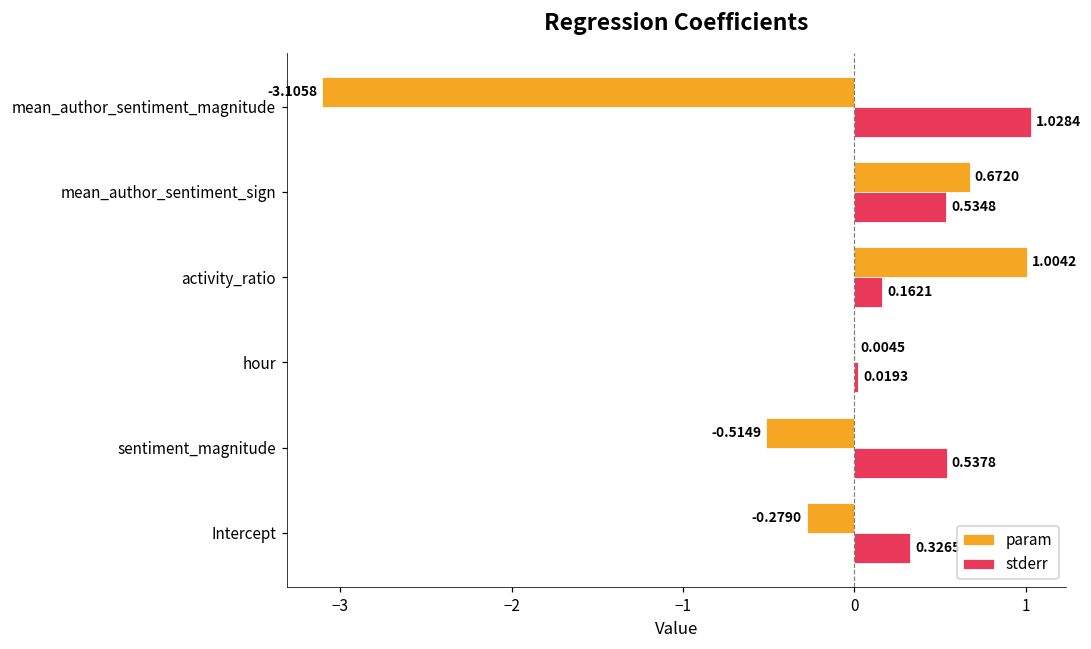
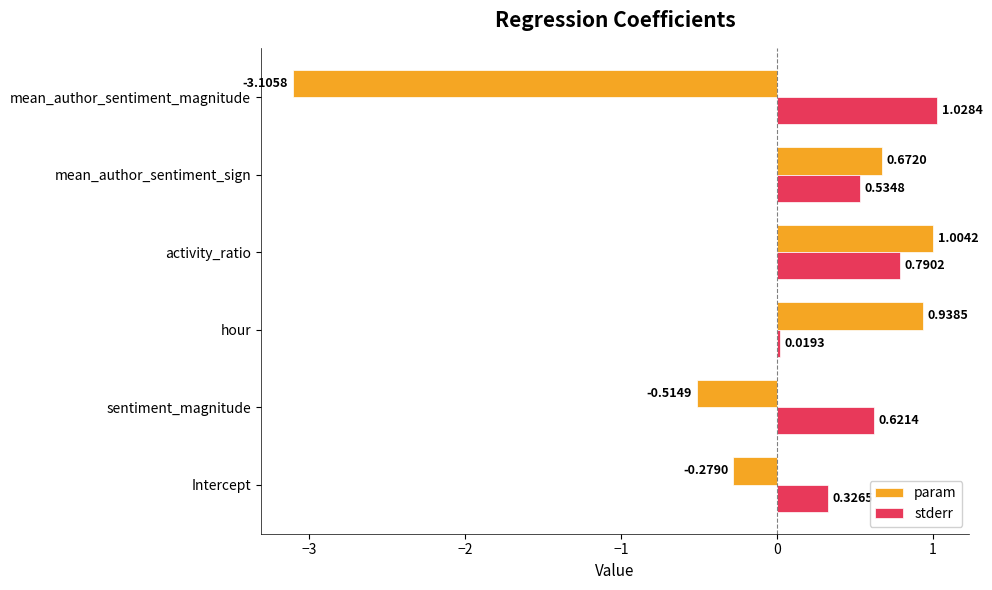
stderr, activity_ratio: 0.1621 -> 0.7902
param, hour: 0.0045 -> 0.9385
stderr, sentiment_magnitude: 0.5378 -> 0.6214
